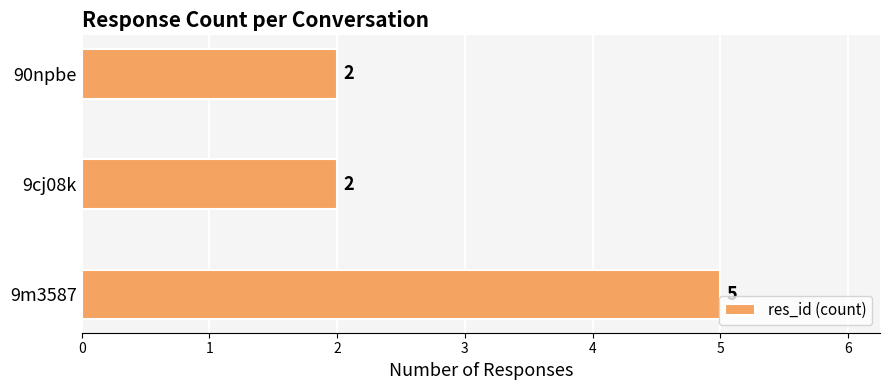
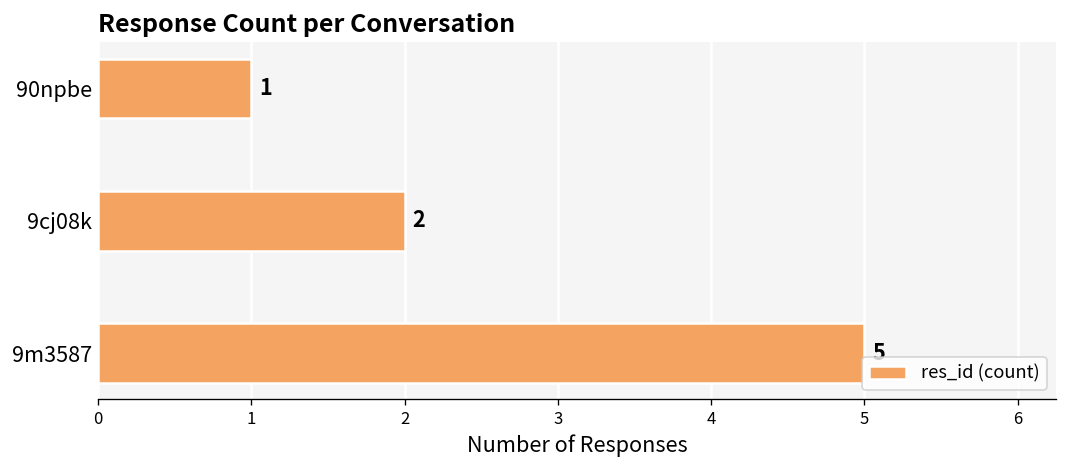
90npbe: 2 -> 1
